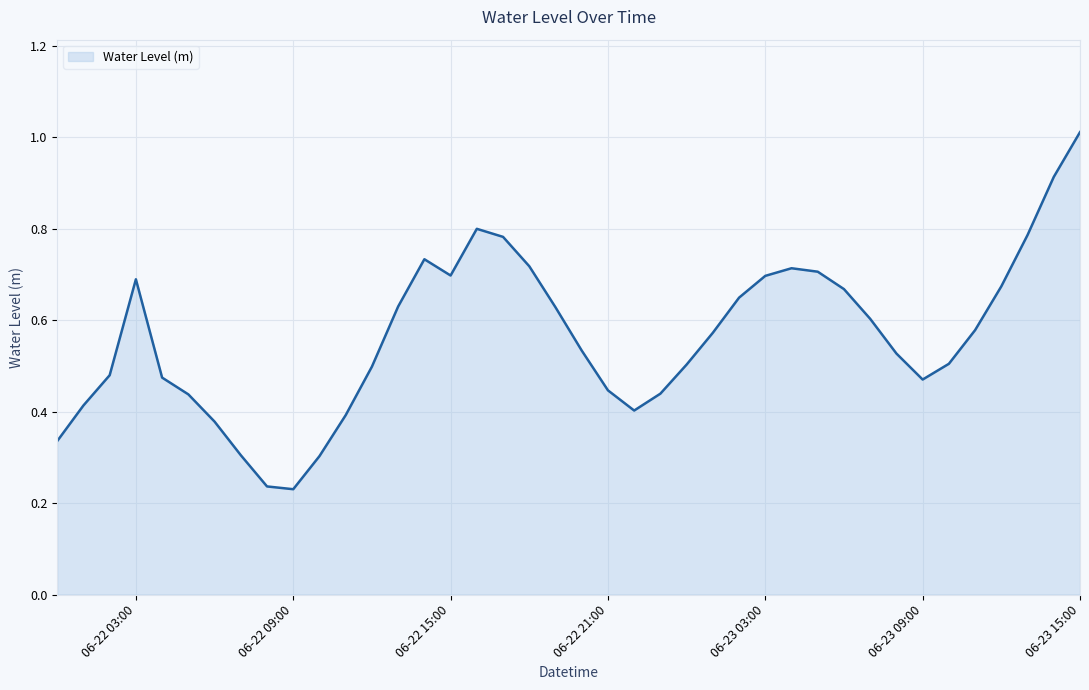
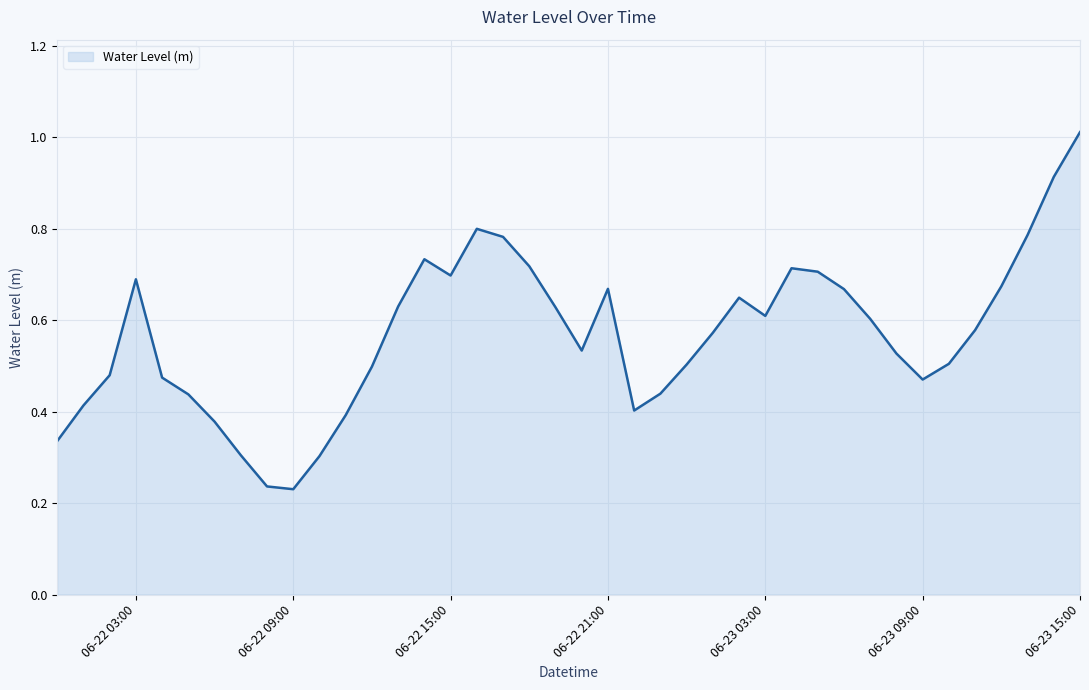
06-22 21:00: 0.45 -> 0.67
06-23 03:00: 0.70 -> 0.61
